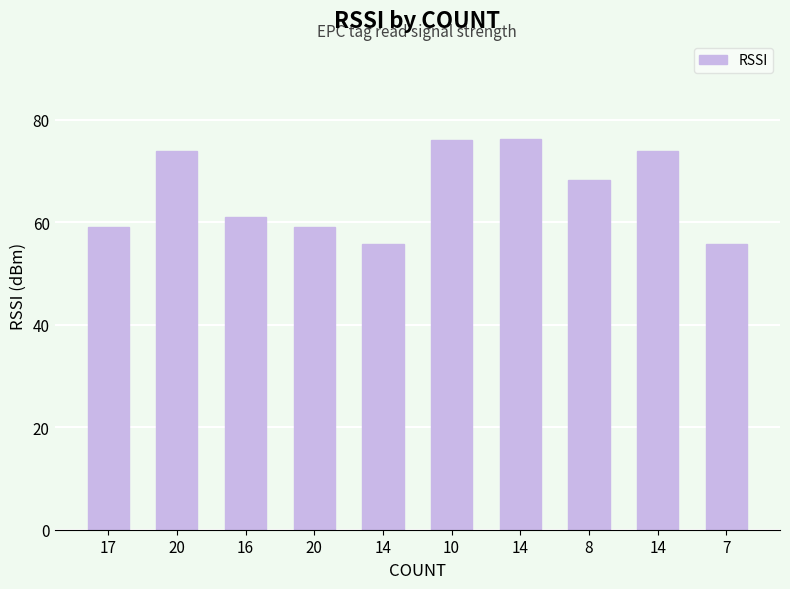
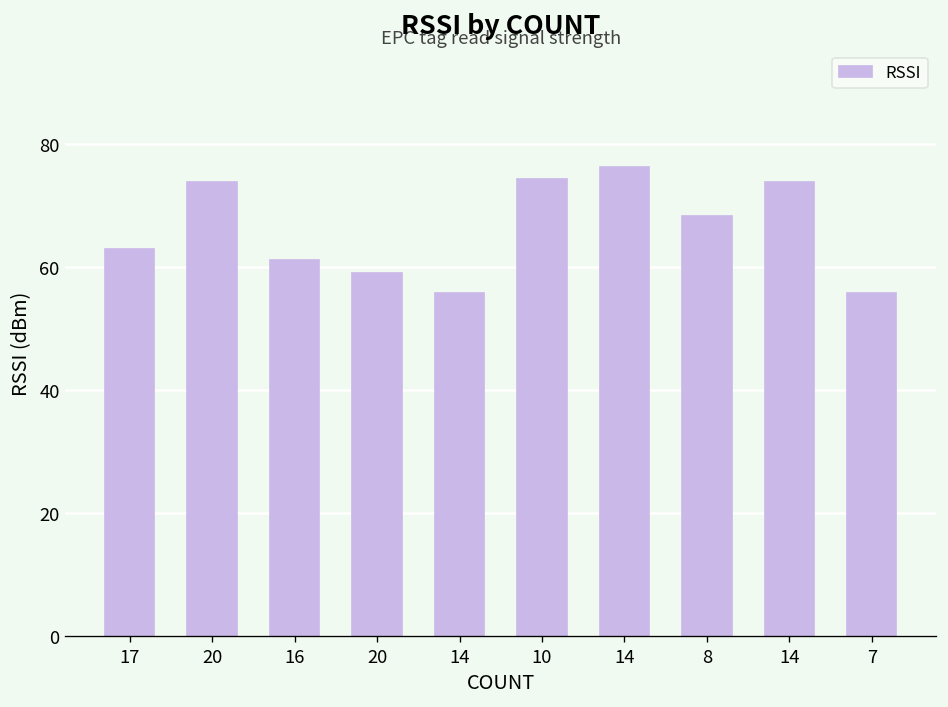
17: 59 -> 63
10: 76 -> 74
